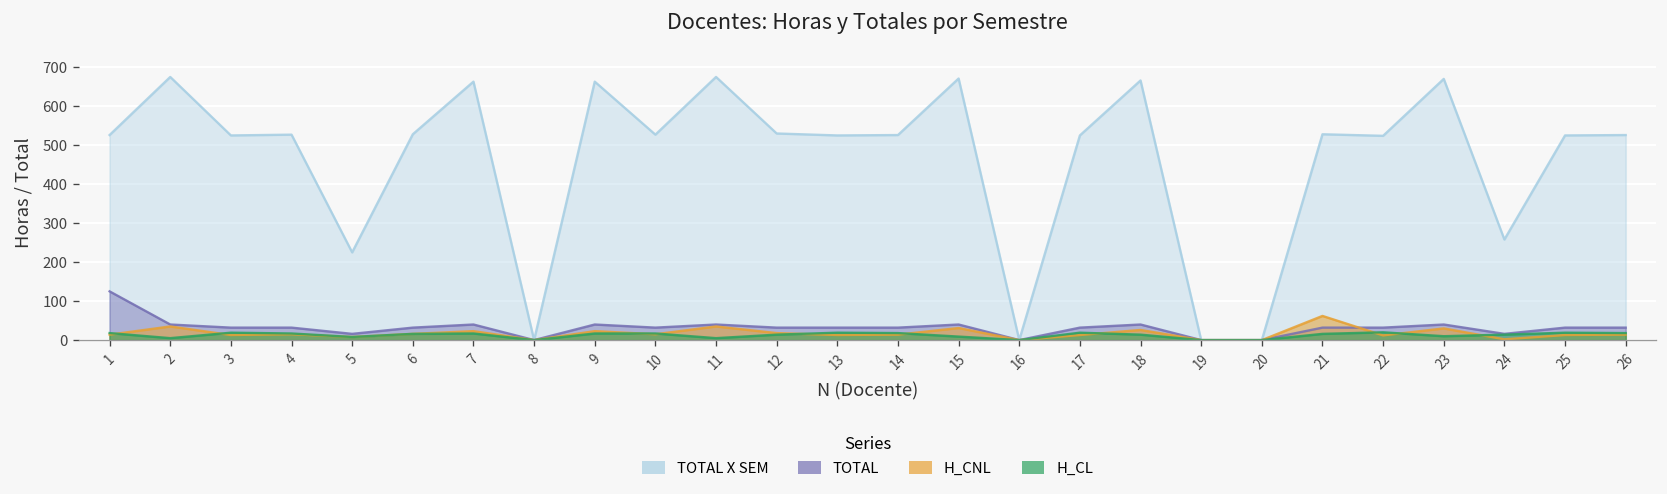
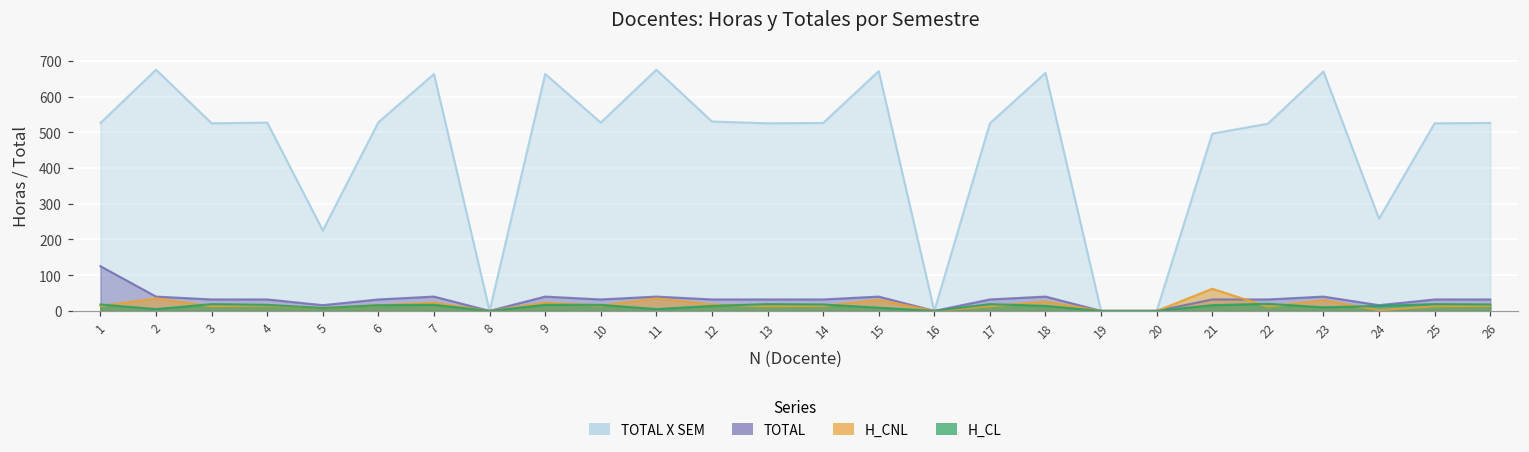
TOTAL X SEM, 21: 530 -> 500
